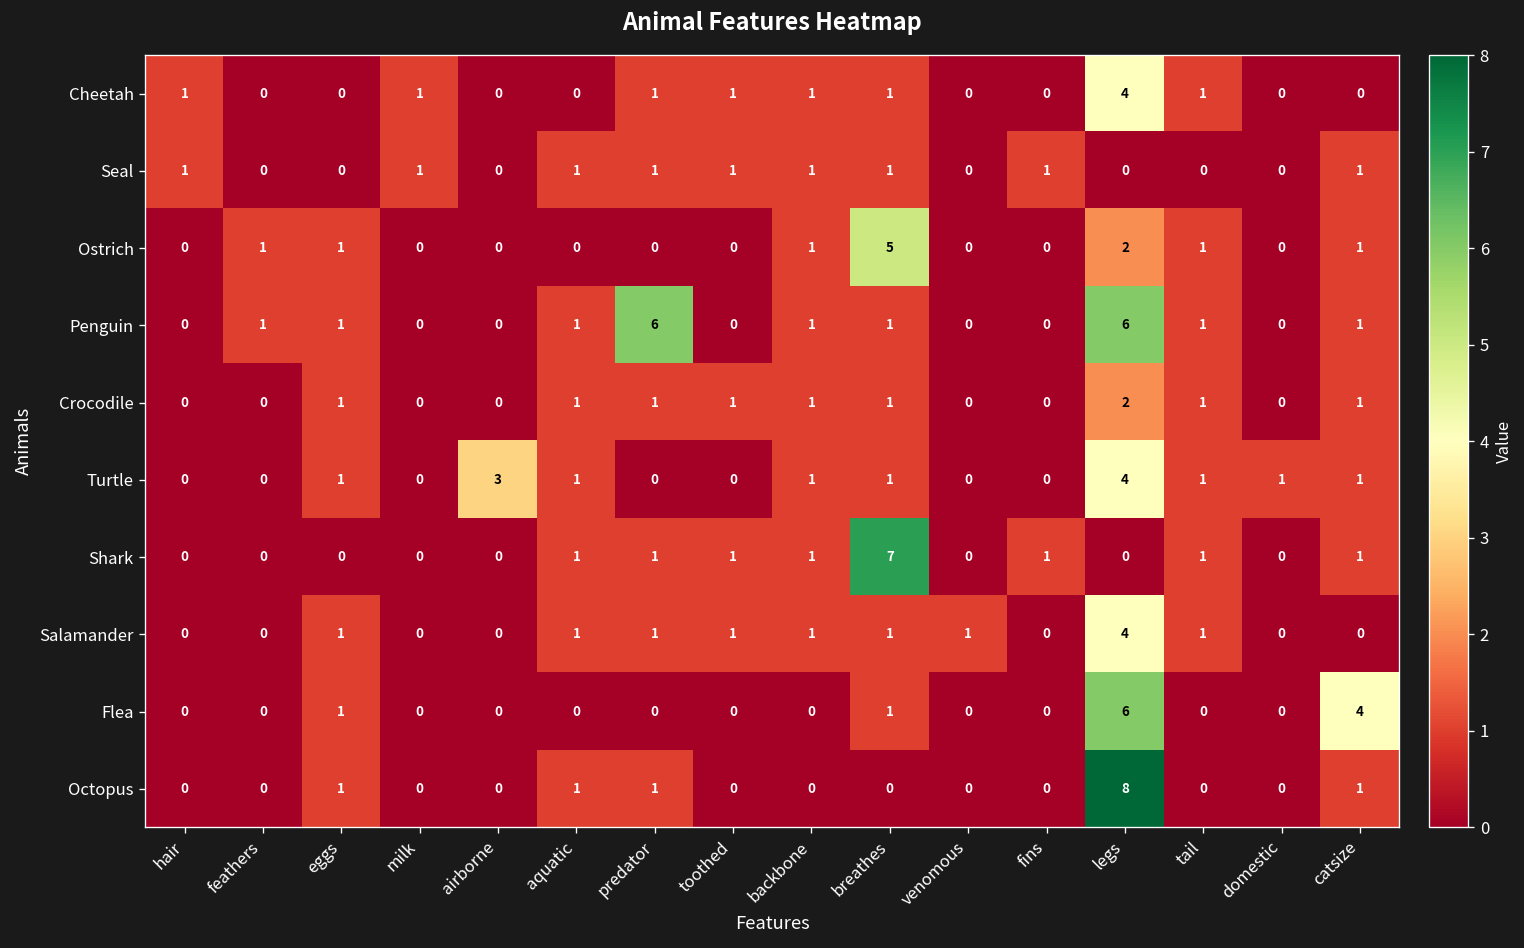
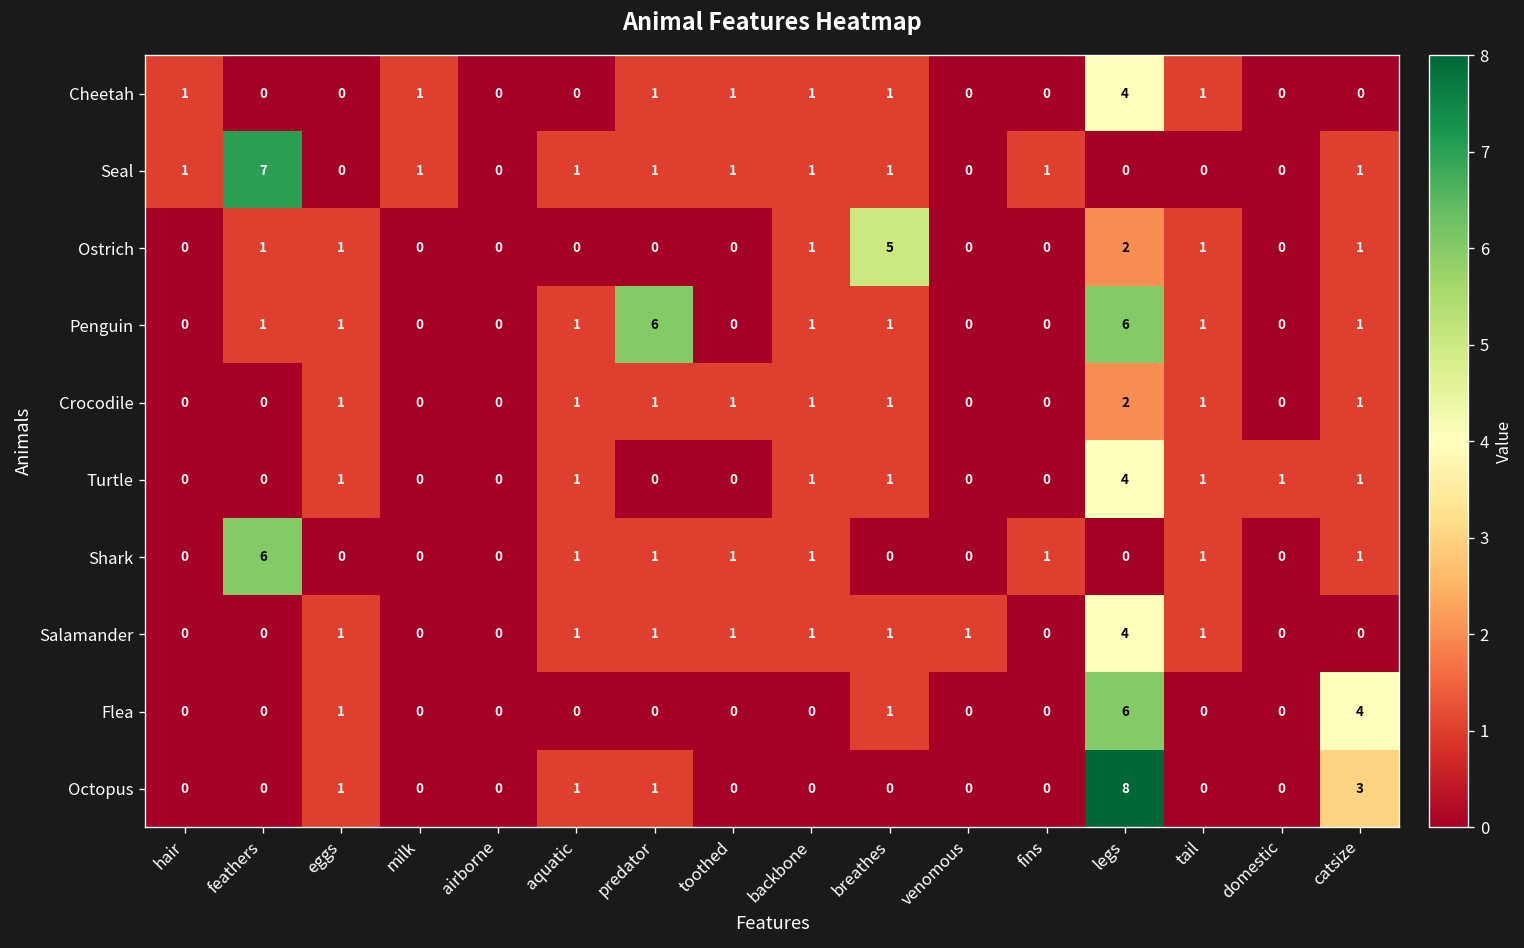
Seal, feathers: 0 -> 7
Turtle, airborne: 3 -> 0
Shark, feathers: 0 -> 6
Shark, breathes: 7 -> 0
Octopus, catsize: 1 -> 3
